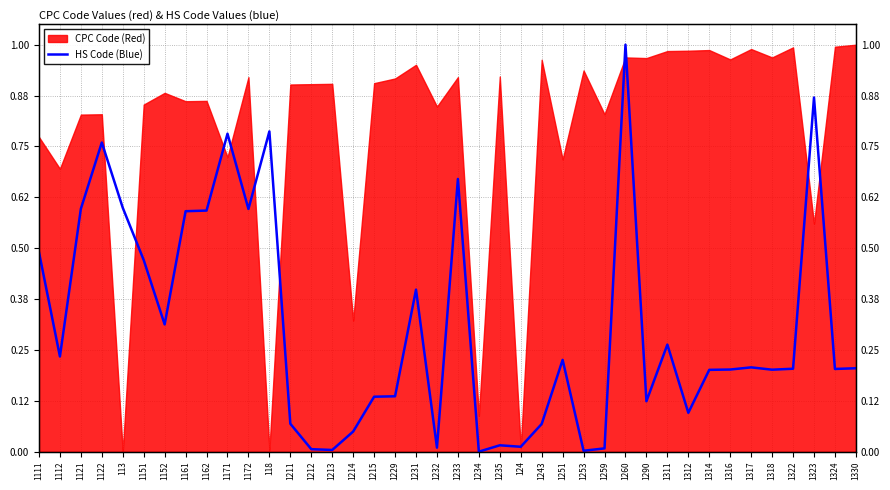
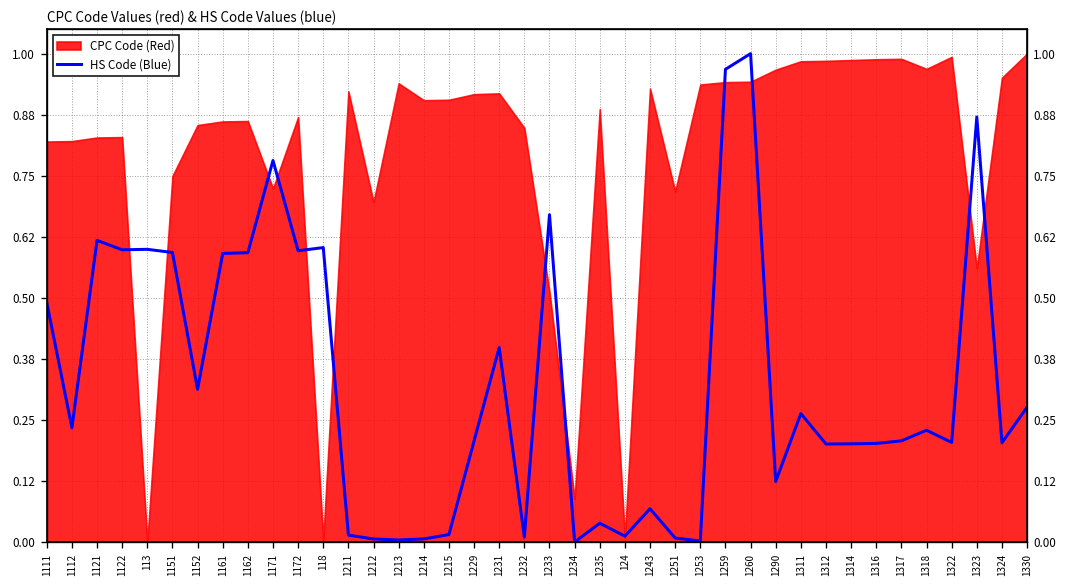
CPC Code (Red), 1111: 0.77 -> 0.82
CPC Code (Red), 1112: 0.70 -> 0.82
HS Code (Blue), 1121: 0.60 -> 0.62
HS Code (Blue), 1122: 0.76 -> 0.60
HS Code (Blue), 1151: 0.47 -> 0.59
CPC Code (Red), 1151: 0.85 -> 0.75
CPC Code (Red), 1152: 0.88 -> 0.85
CPC Code (Red), 1172: 0.92 -> 0.87
HS Code (Blue), 118: 0.79 -> 0.60
HS Code (Blue), 1211: 0.07 -> 0.01
CPC Code (Red), 1211: 0.90 -> 0.92
CPC Code (Red), 1212: 0.90 -> 0.70
CPC Code (Red), 1213: 0.90 -> 0.94
HS Code (Blue), 1214: 0.05 -> 0.01
CPC Code (Red), 1214: 0.32 -> 0.90
HS Code (Blue), 1215: 0.14 -> 0.02
HS Code (Blue), 1229: 0.14 -> 0.21
CPC Code (Red), 1231: 0.95 -> 0.92
CPC Code (Red), 1233: 0.92 -> 0.51
HS Code (Blue), 1235: 0.02 -> 0.04
CPC Code (Red), 1235: 0.92 -> 0.89
CPC Code (Red), 1243: 0.96 -> 0.93
HS Code (Blue), 1251: 0.23 -> 0.01
HS Code (Blue), 1259: 0.01 -> 0.97
CPC Code (Red), 1259: 0.83 -> 0.94
CPC Code (Red), 1260: 0.97 -> 0.94
HS Code (Blue), 1312: 0.10 -> 0.20
CPC Code (Red), 1316: 0.96 -> 0.99
HS Code (Blue), 1318: 0.20 -> 0.23
CPC Code (Red), 1324: 1.00 -> 0.95
HS Code (Blue), 1330: 0.20 -> 0.28
